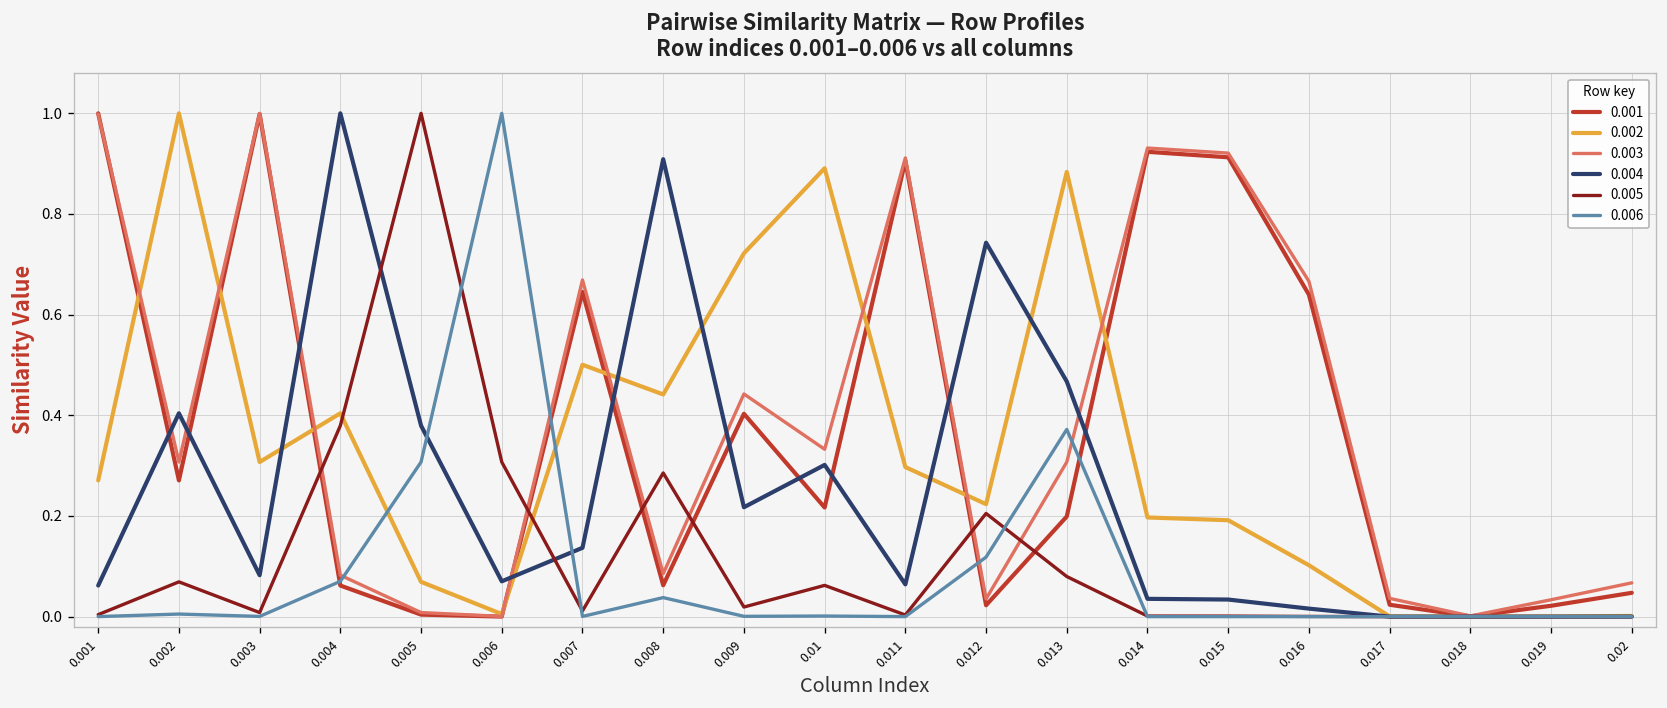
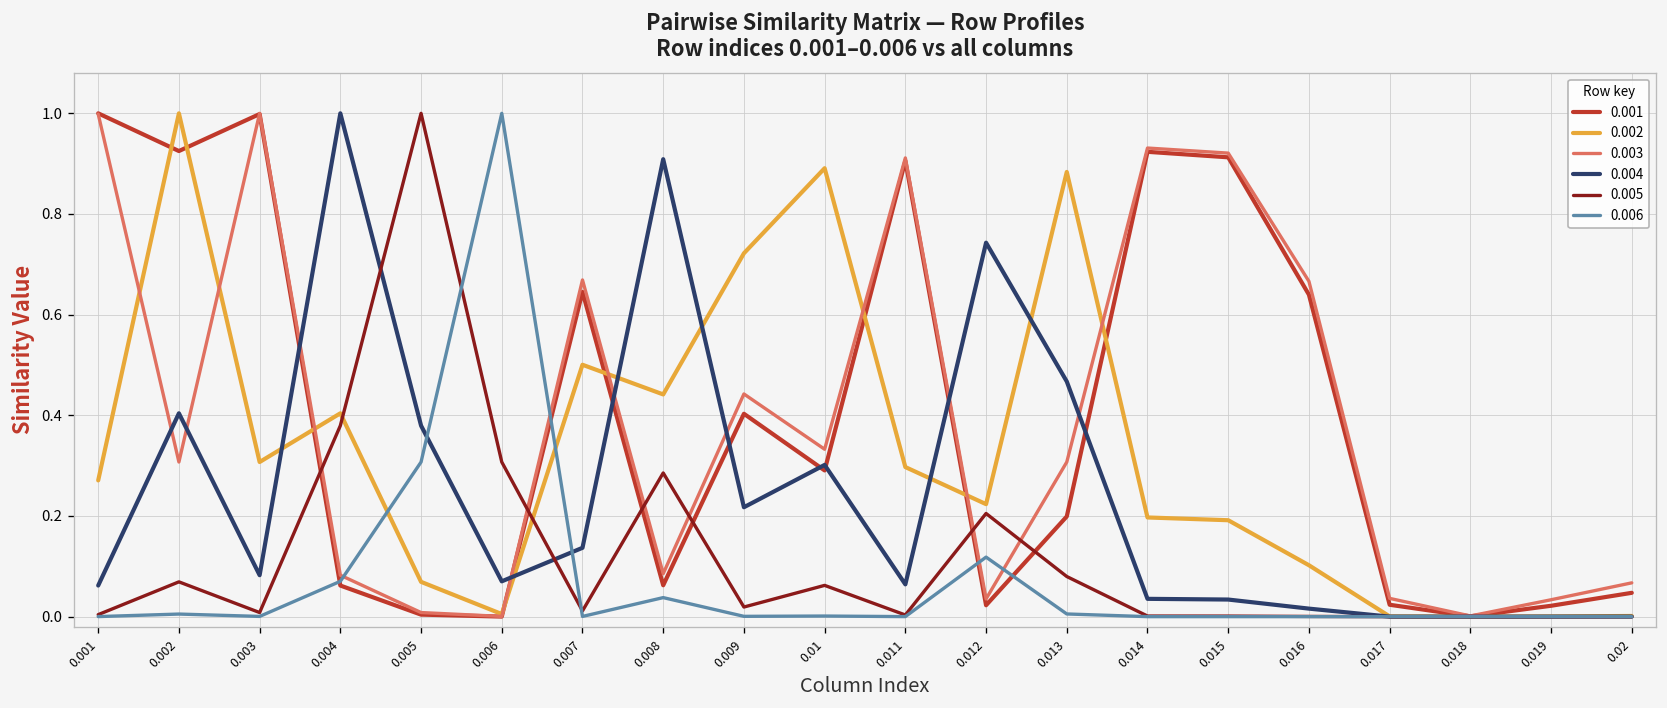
0.001, 0.002: 0.27 -> 0.93
0.001, 0.01: 0.22 -> 0.29
0.006, 0.013: 0.37 -> 0.01
